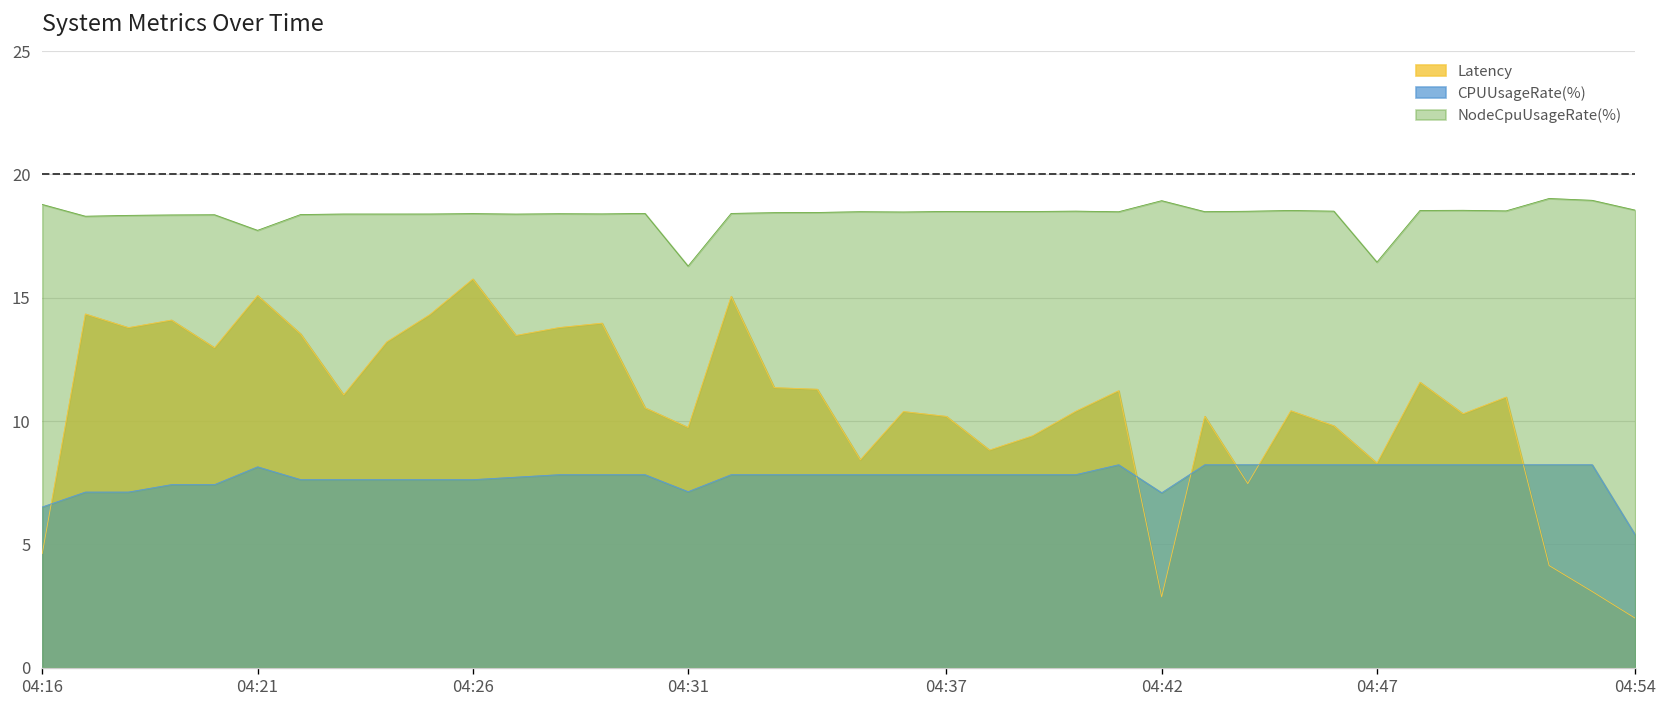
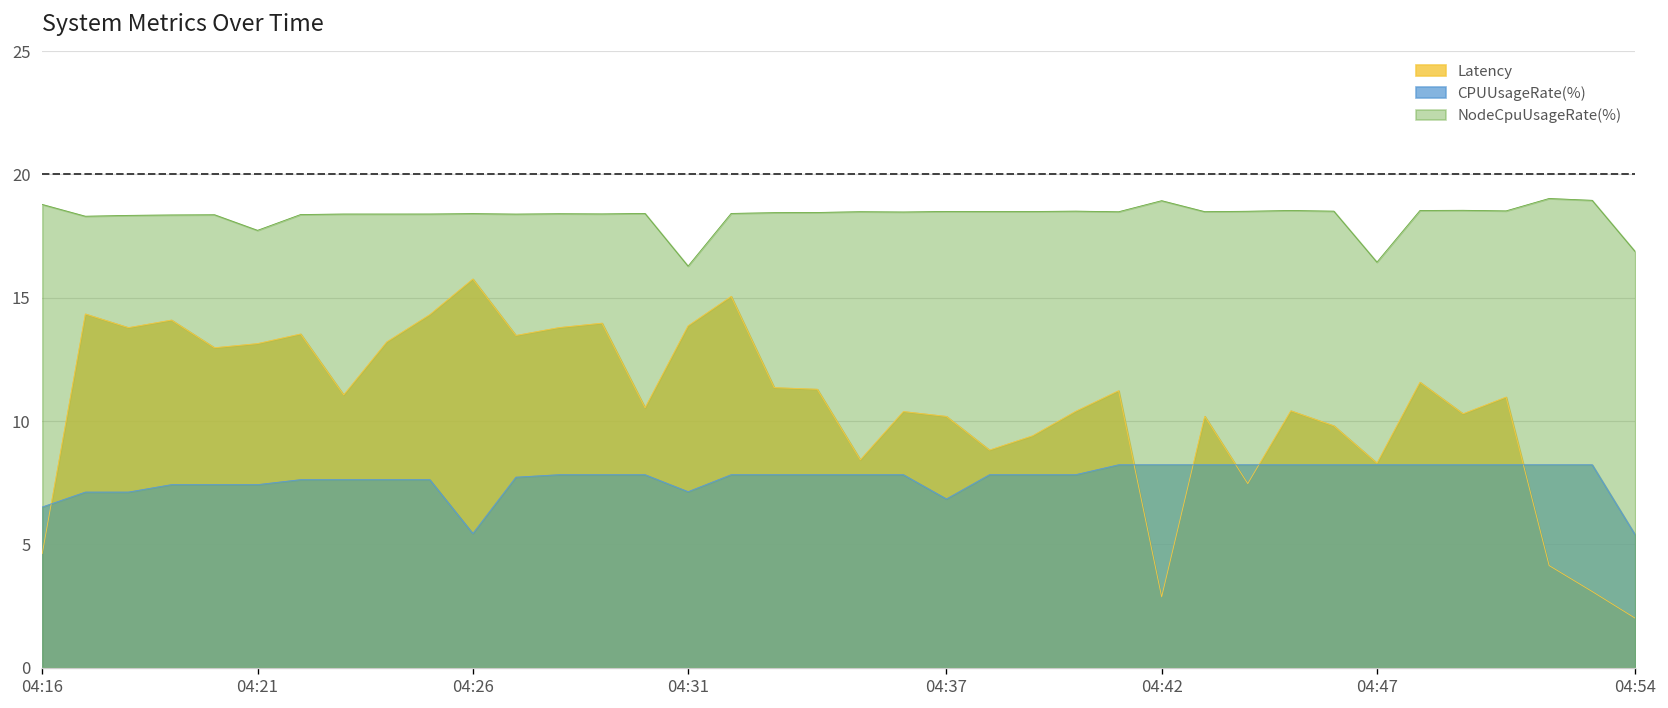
Latency, 04:21: 15.1 -> 13.1
CPUUsageRate(%), 04:21: 8.1 -> 7.4
CPUUsageRate(%), 04:26: 7.6 -> 5.4
Latency, 04:31: 9.7 -> 13.9
CPUUsageRate(%), 04:37: 7.8 -> 6.8
CPUUsageRate(%), 04:42: 7.1 -> 8.2
NodeCpuUsageRate(%), 04:54: 18.6 -> 16.9
